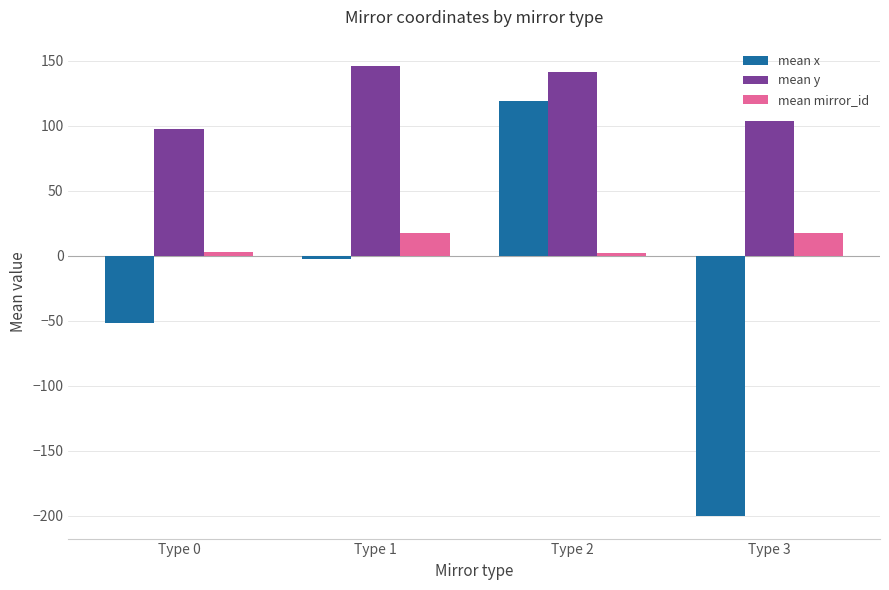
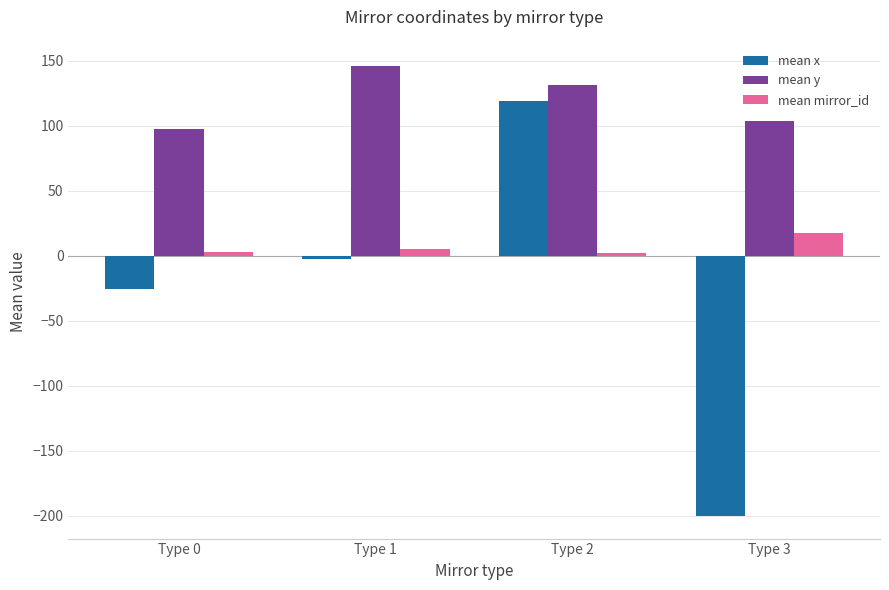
mean x, Type 0: -51 -> -25
mean mirror_id, Type 1: 18 -> 5
mean y, Type 2: 141 -> 131
